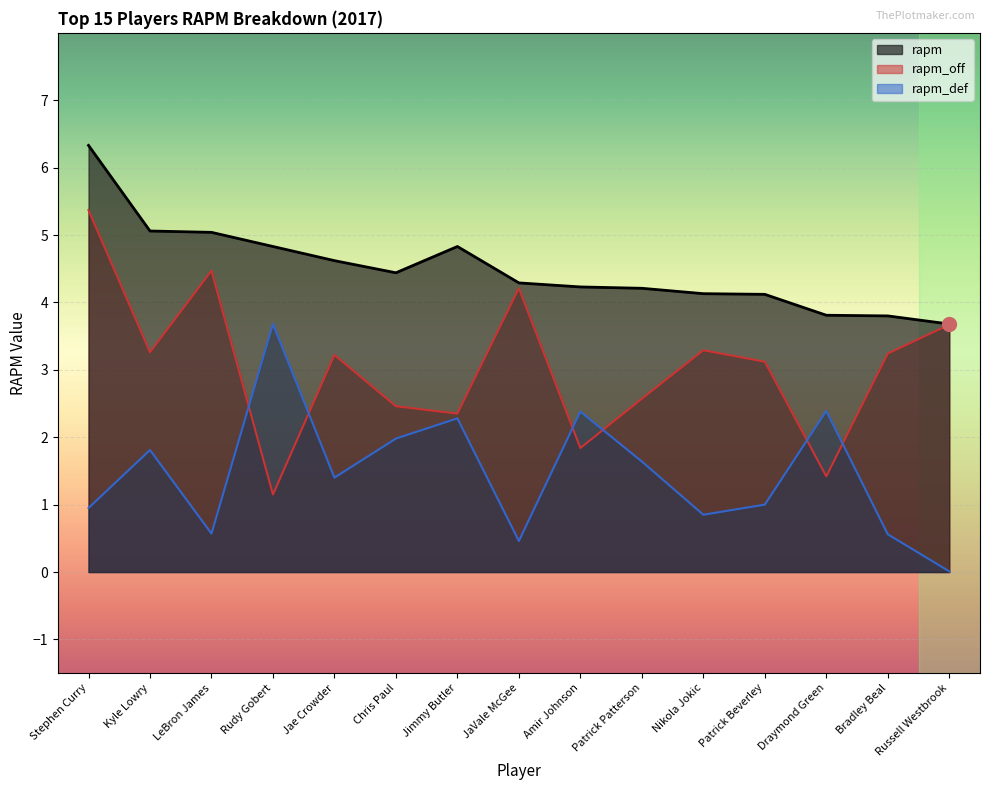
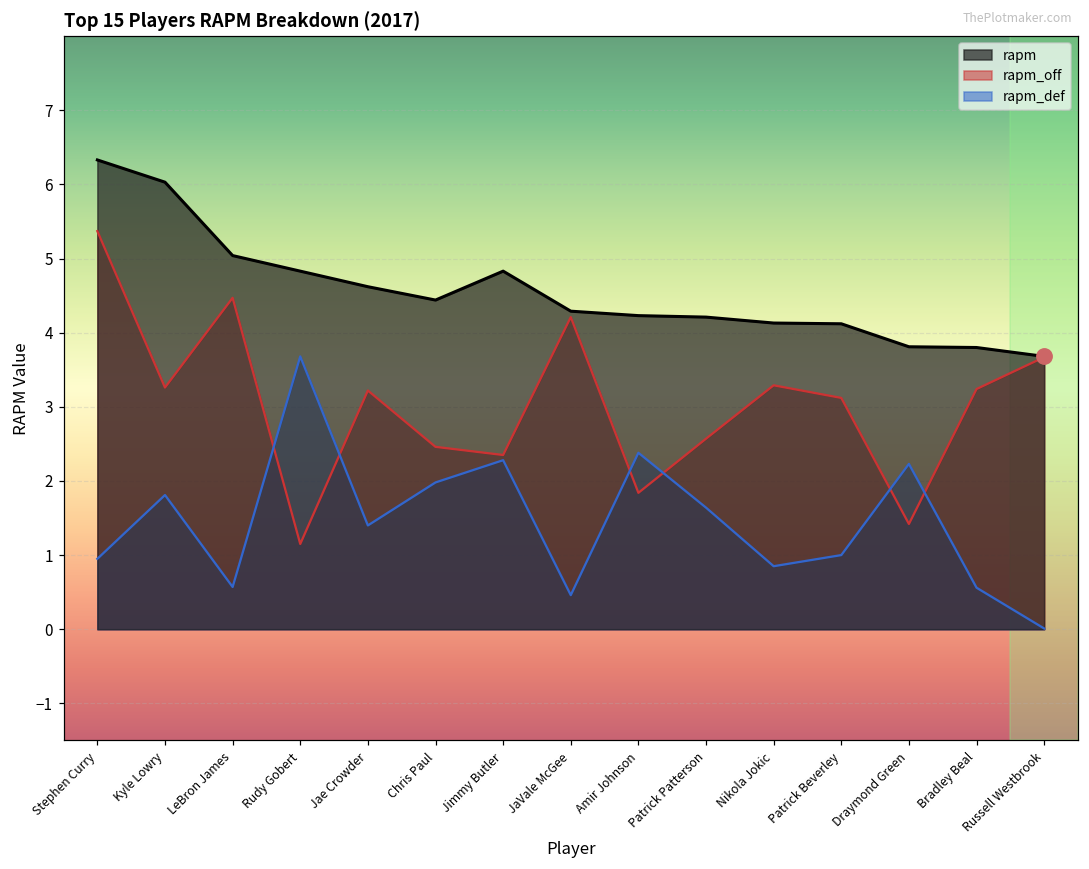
rapm, Kyle Lowry: 5.1 -> 6.0
rapm_def, Draymond Green: 2.4 -> 2.2
